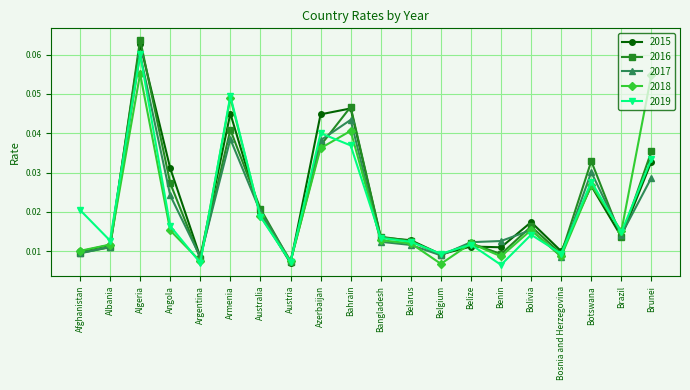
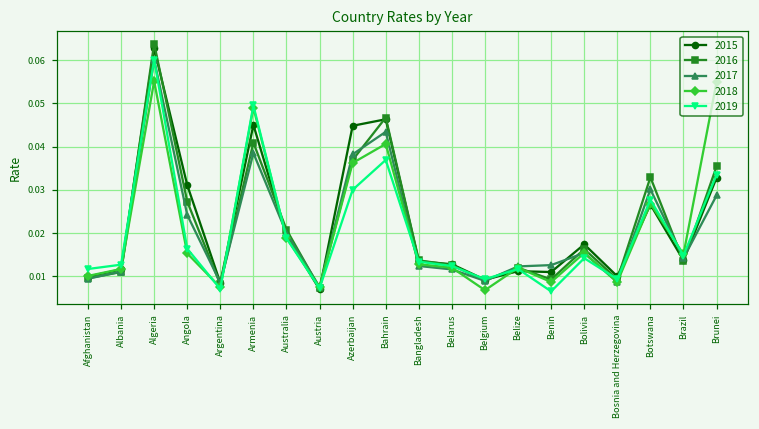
2019, Afghanistan: 0.021 -> 0.012
2019, Azerbaijan: 0.04 -> 0.03
